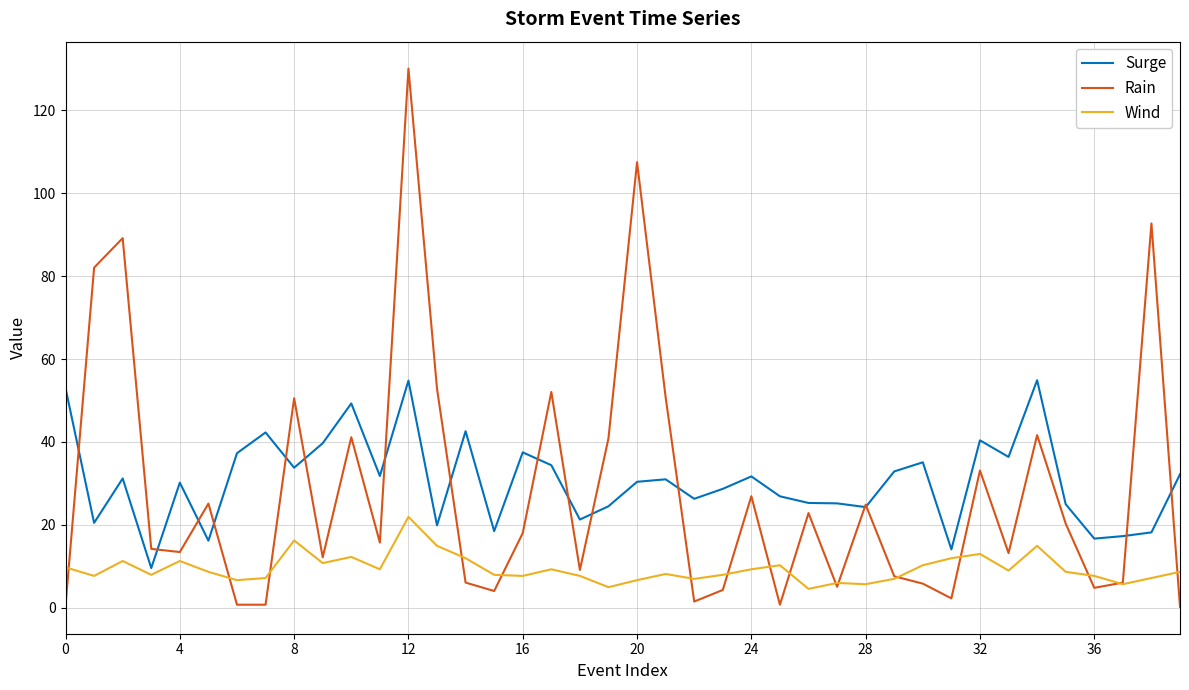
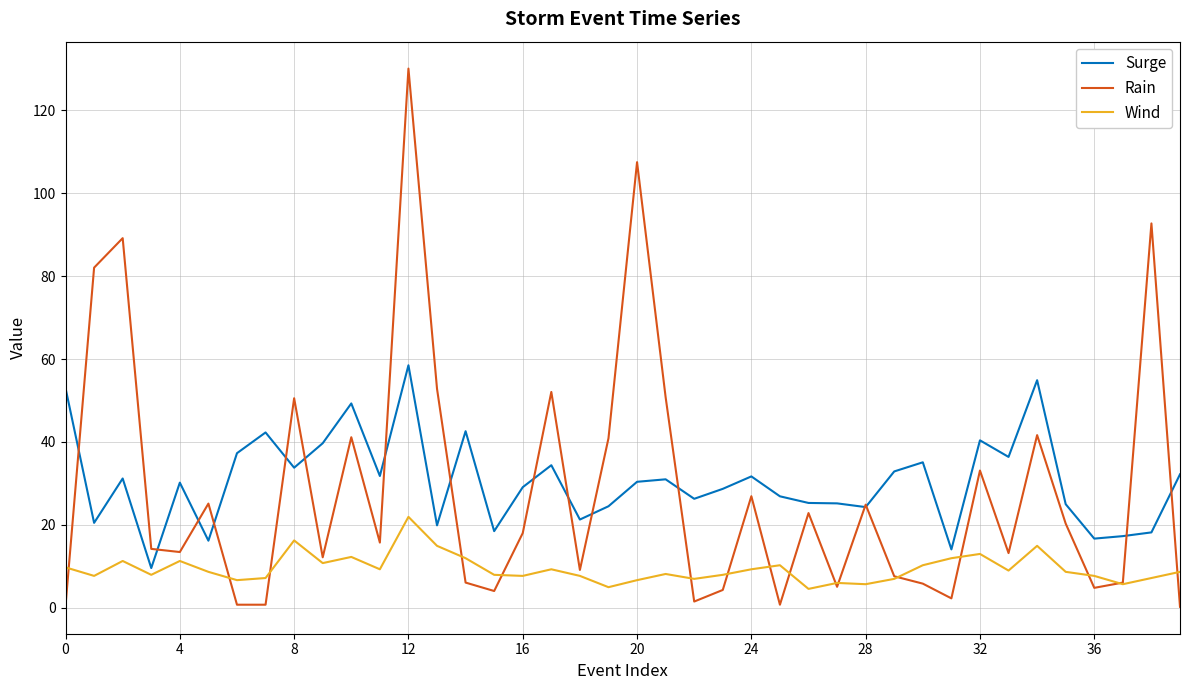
Surge, 12: 55 -> 59
Surge, 16: 38 -> 29
